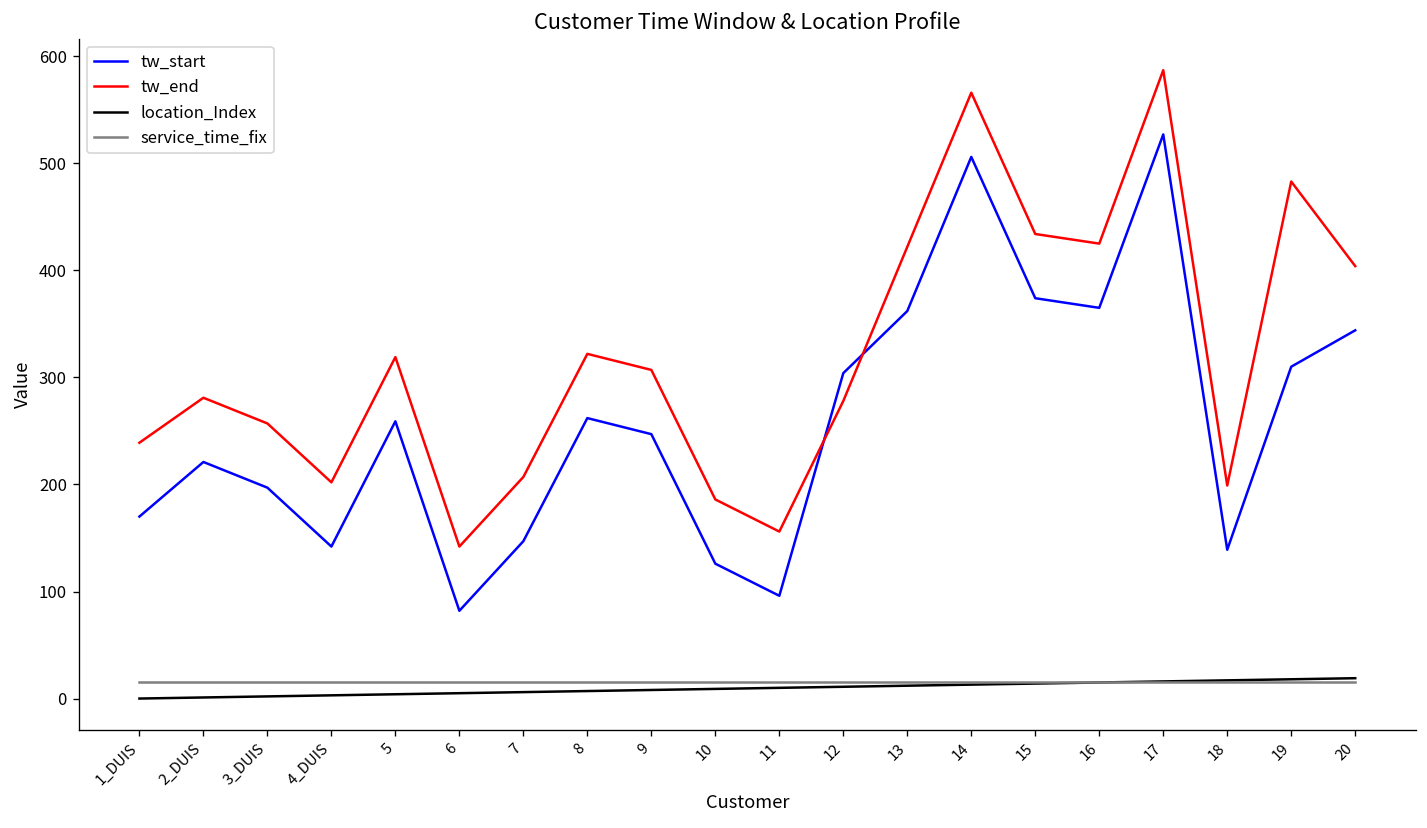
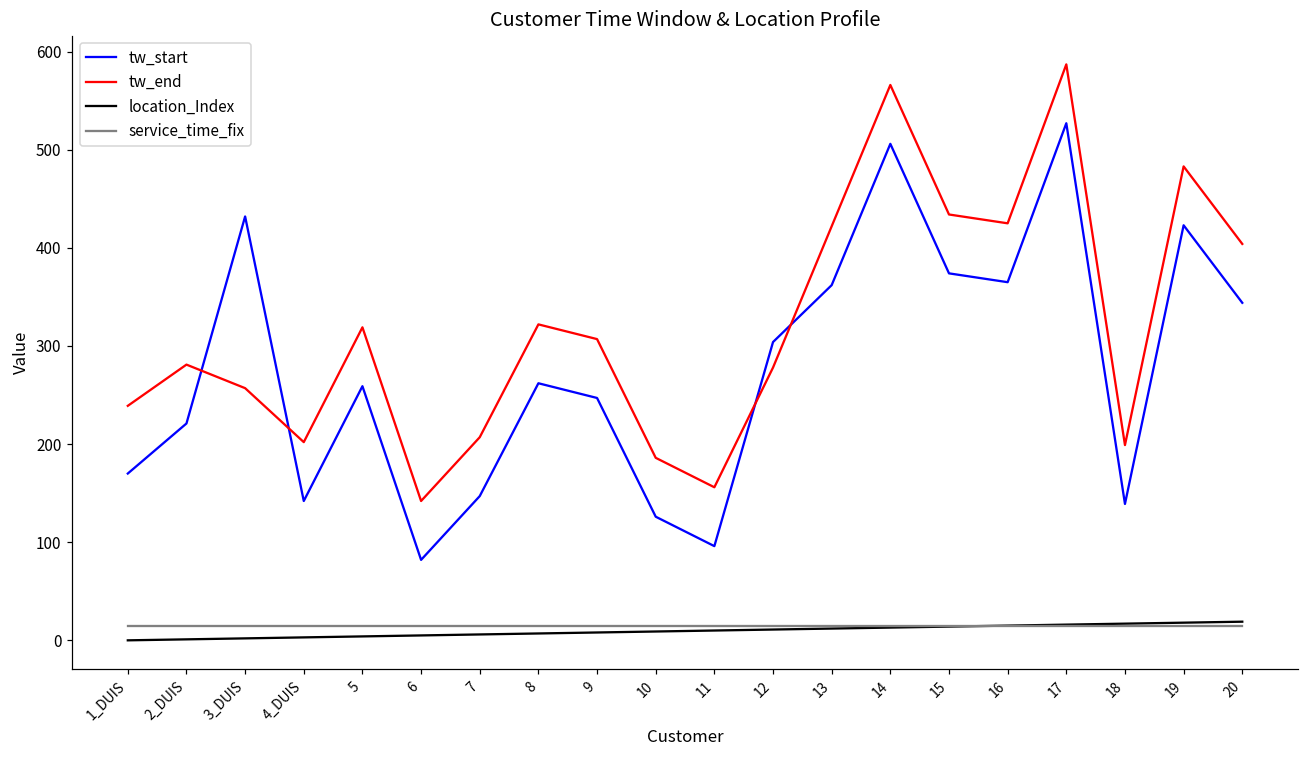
tw_start, 3_DUIS: 200 -> 430
tw_start, 19: 310 -> 420
